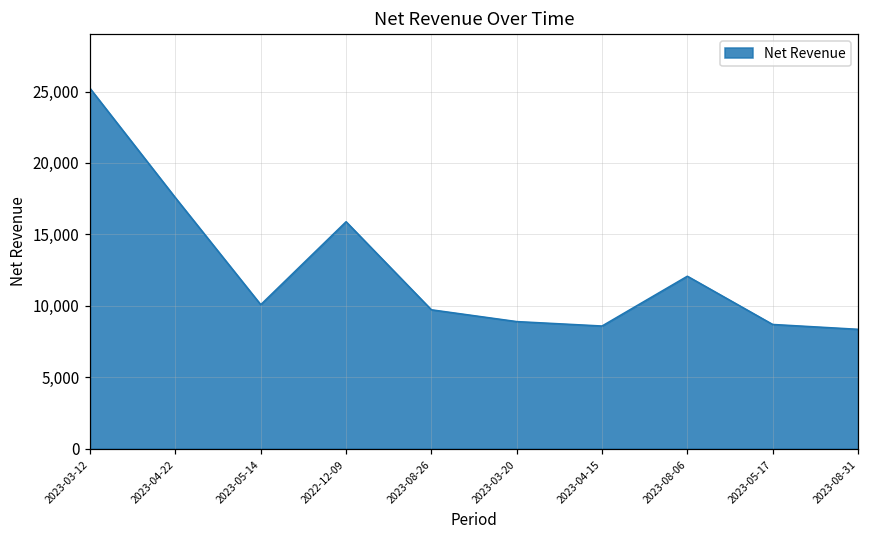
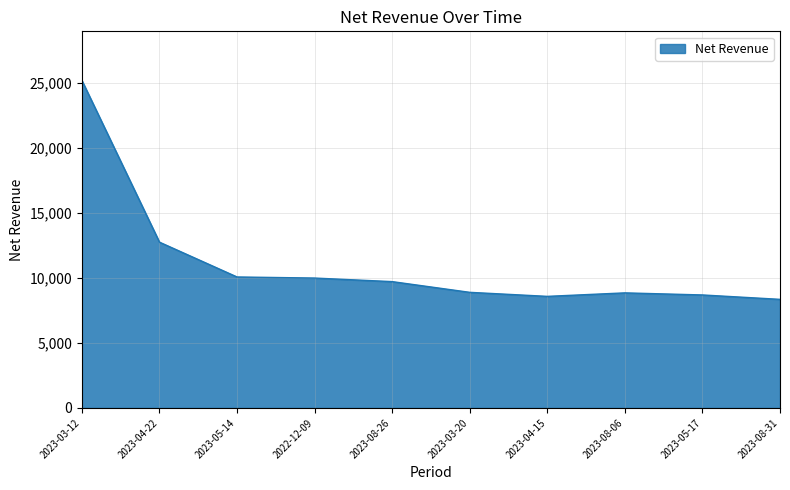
2023-04-22: 17,600 -> 12,800
2022-12-09: 15,900 -> 10,000
2023-08-06: 12,100 -> 8,900
